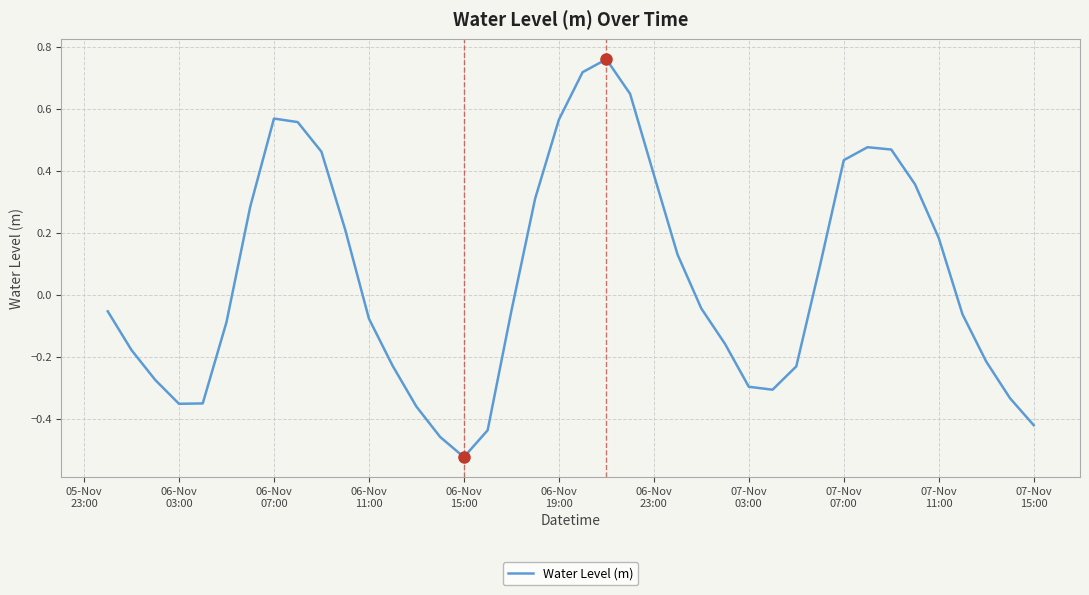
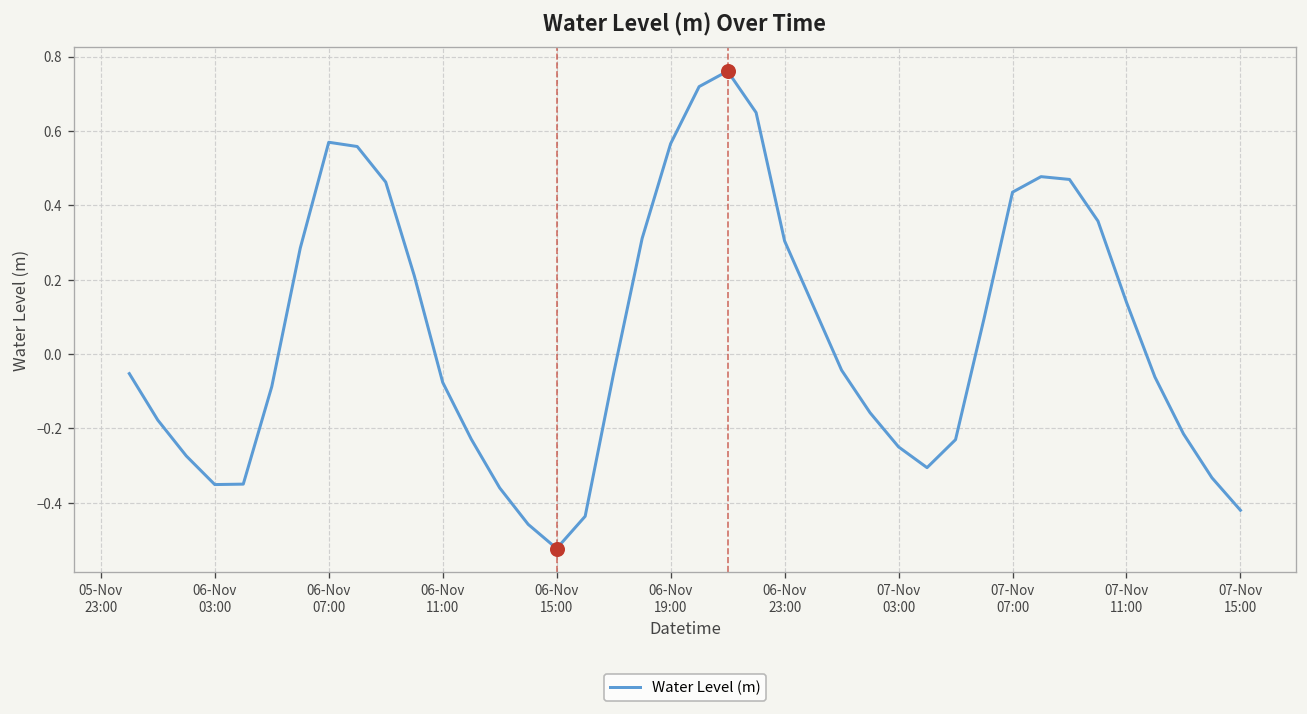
Water Level (m), 06-Nov 23:00: 0.39 -> 0.30
Water Level (m), 07-Nov 03:00: -0.30 -> -0.25
Water Level (m), 07-Nov 11:00: 0.18 -> 0.14
